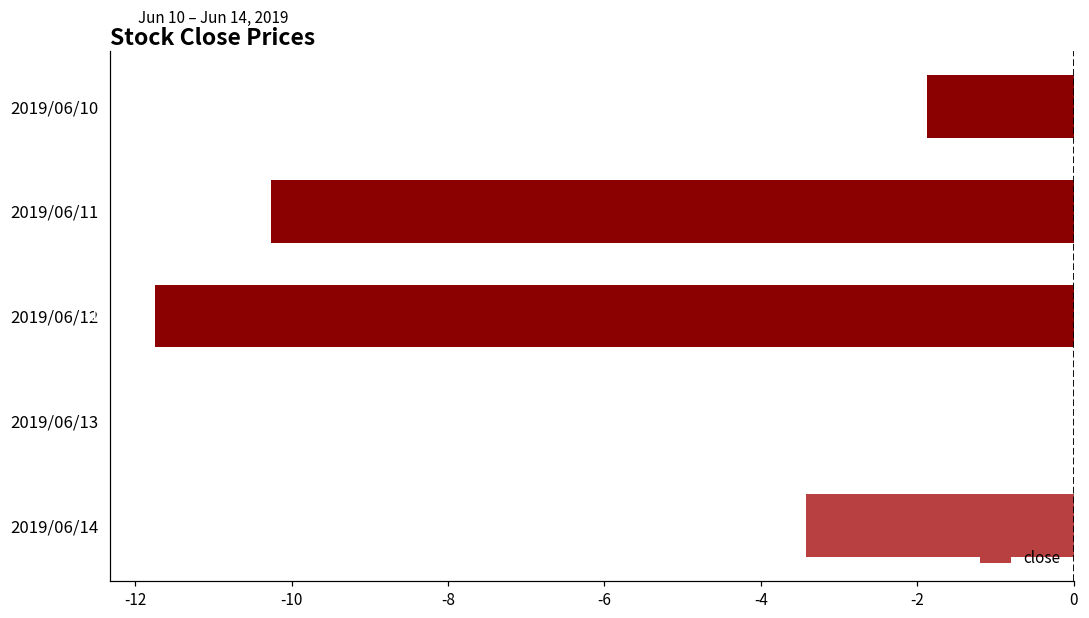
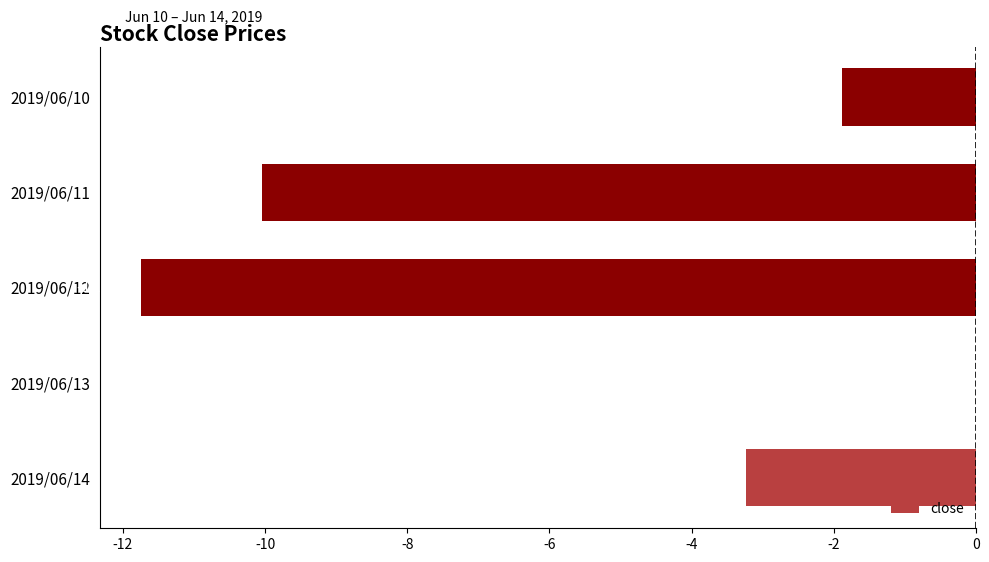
2019/06/11: -10.3 -> -10.0
2019/06/14: -3.4 -> -3.2
